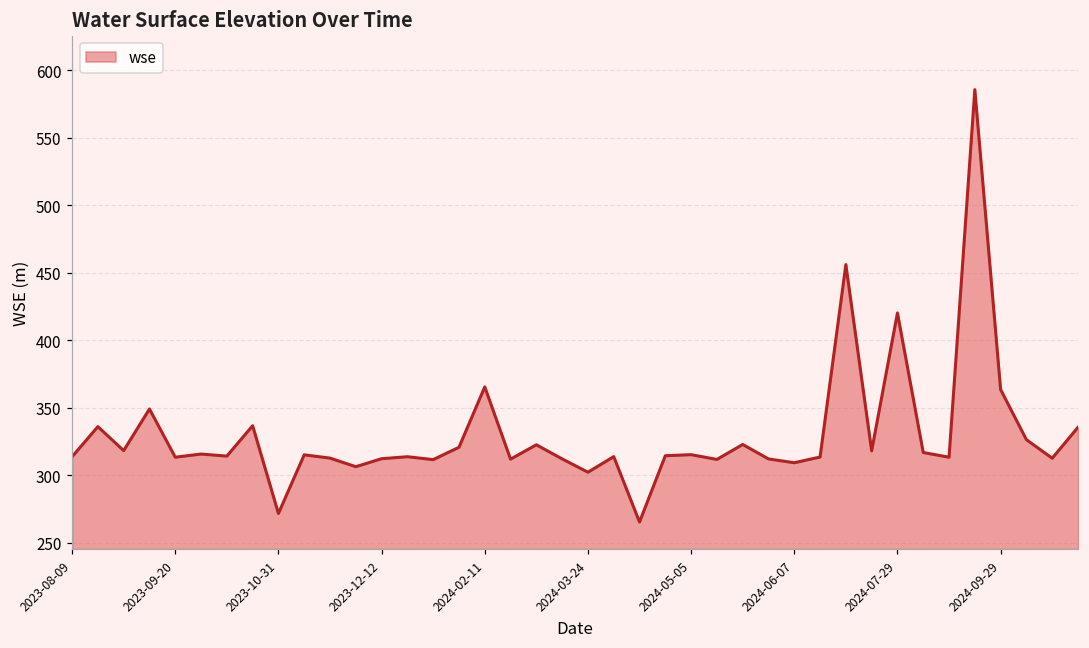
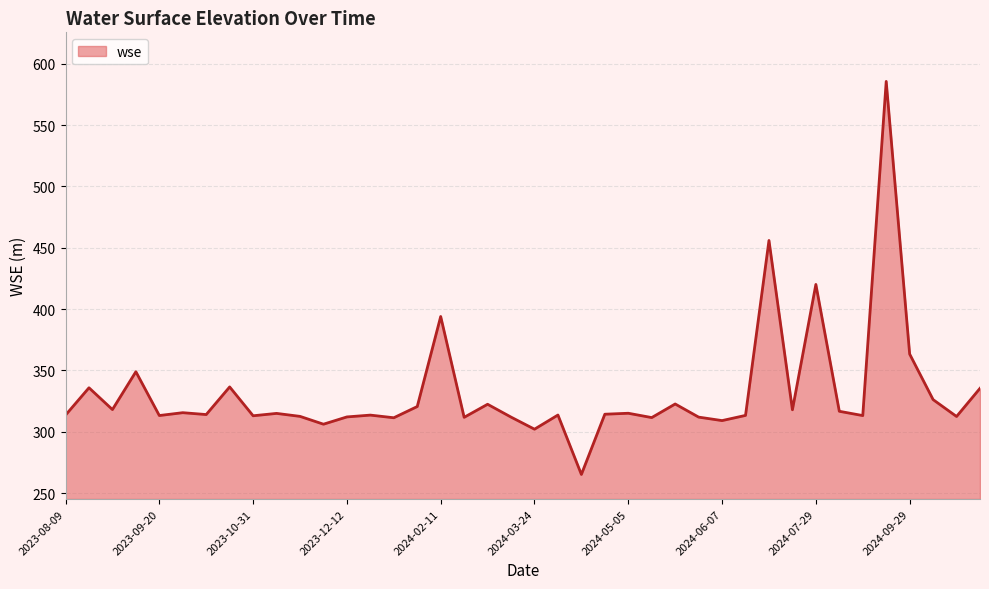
2023-10-31: 272 -> 313
2024-02-11: 365 -> 394
